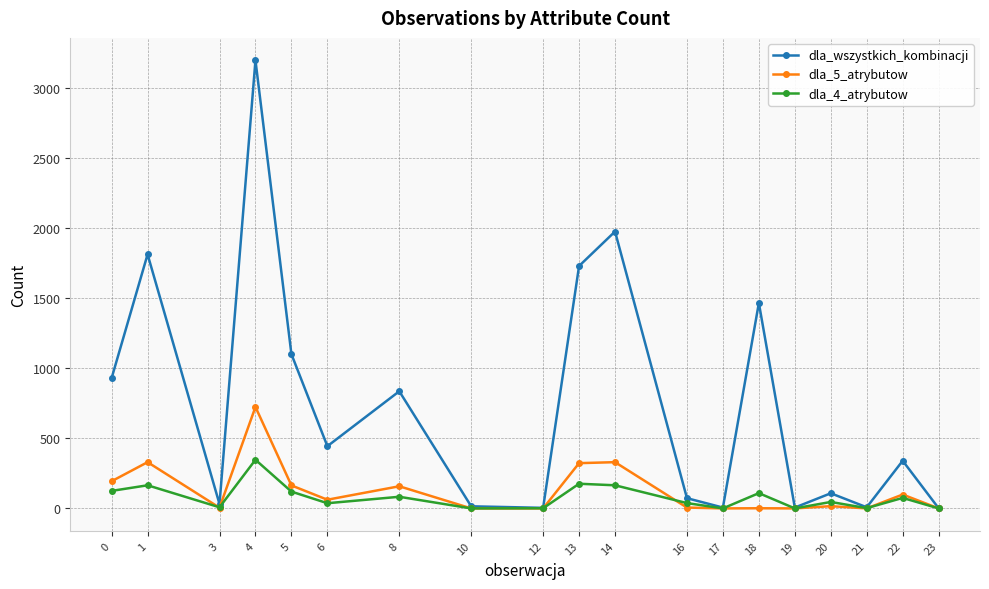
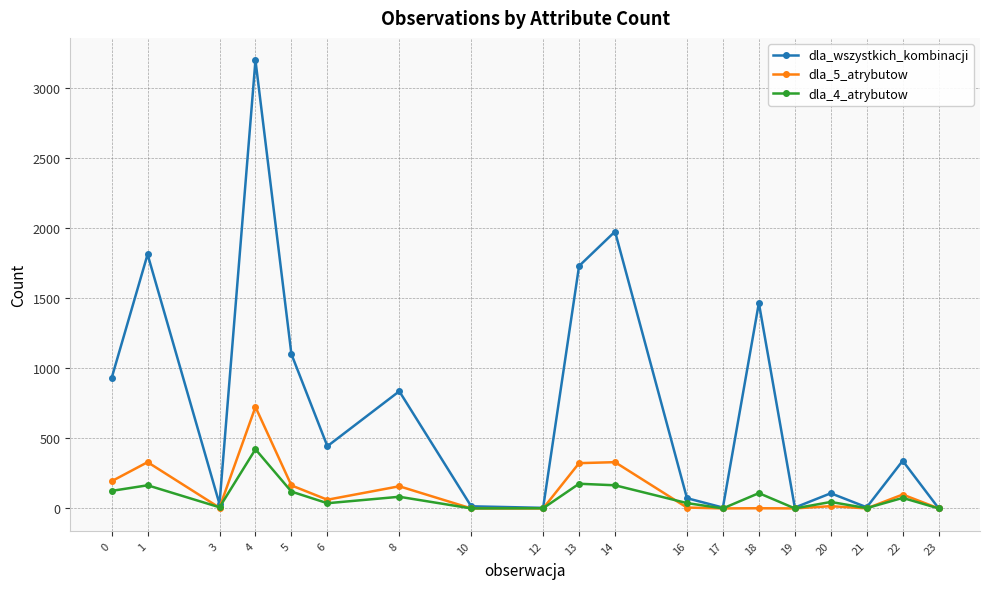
dla_4_atrybutow, 4: 350 -> 420
